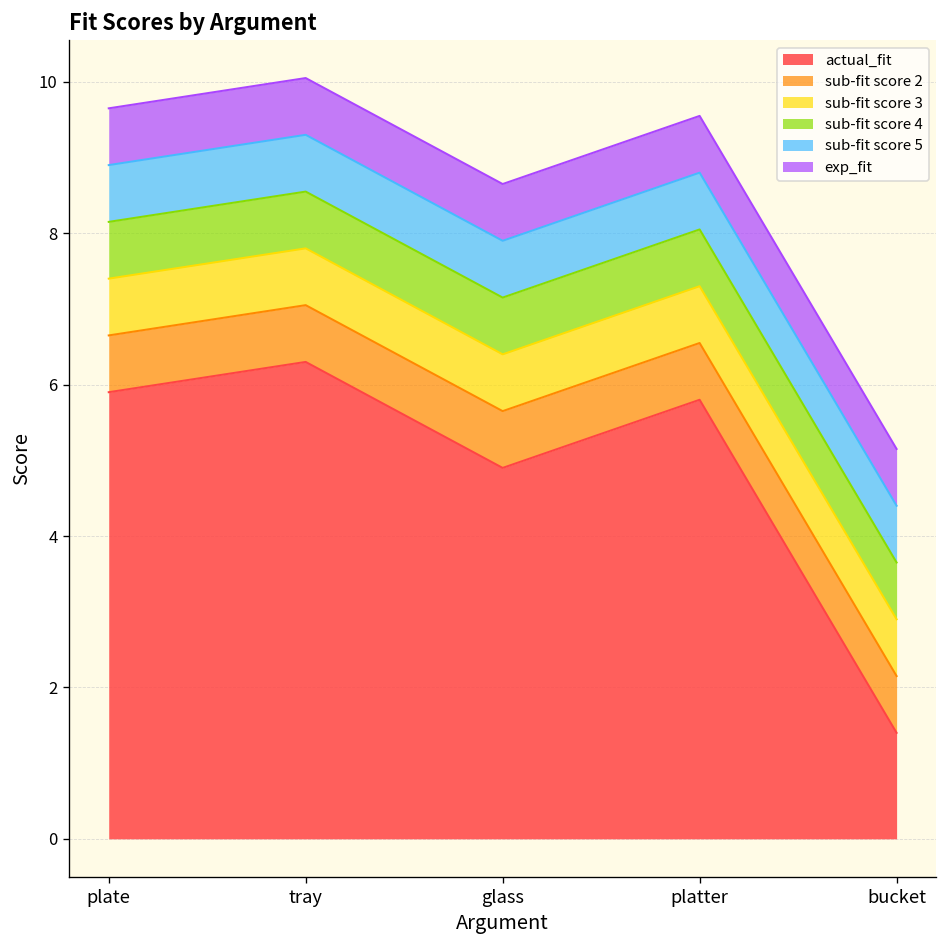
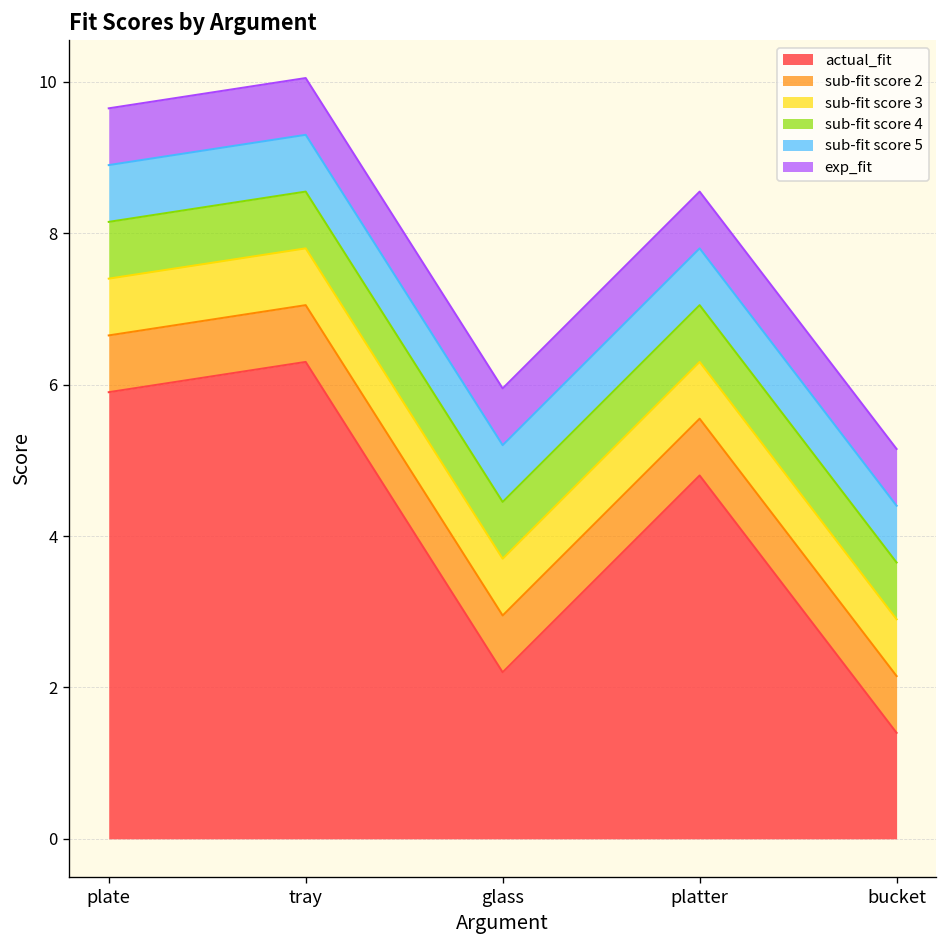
actual_fit, glass: 4.9 -> 2.2
actual_fit, platter: 5.8 -> 4.8
